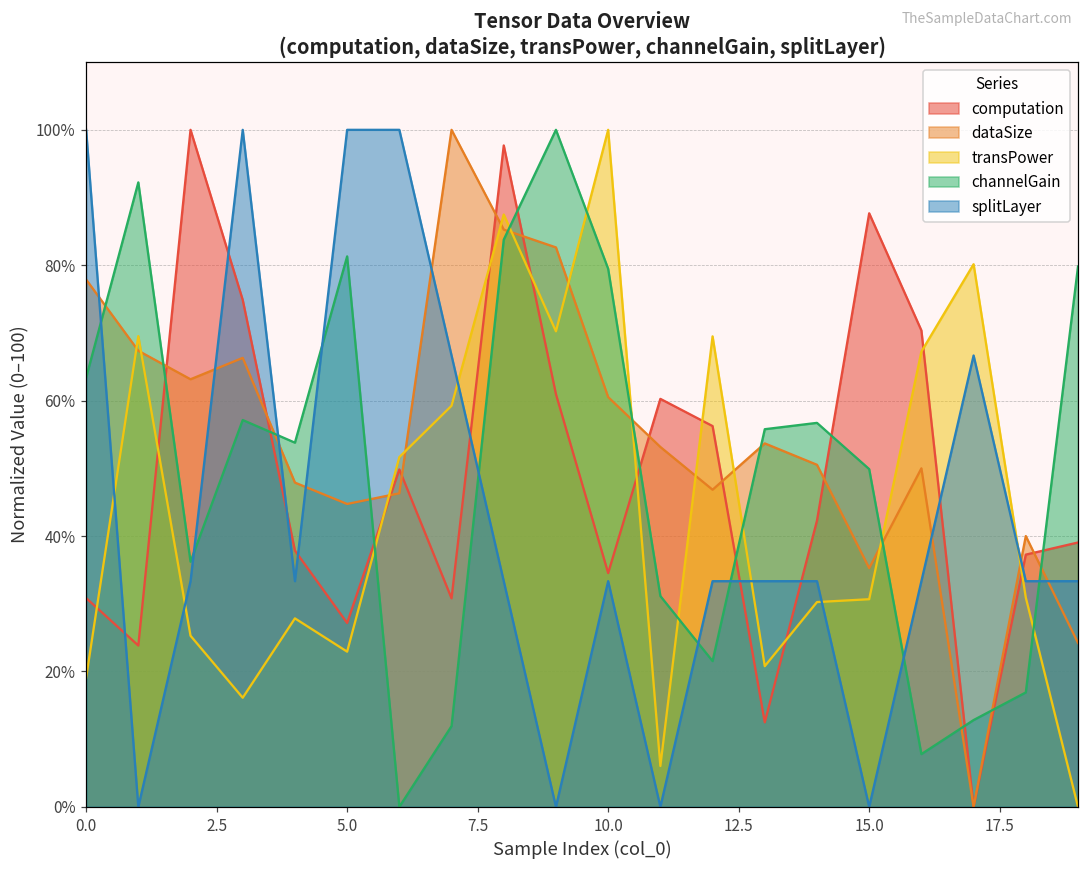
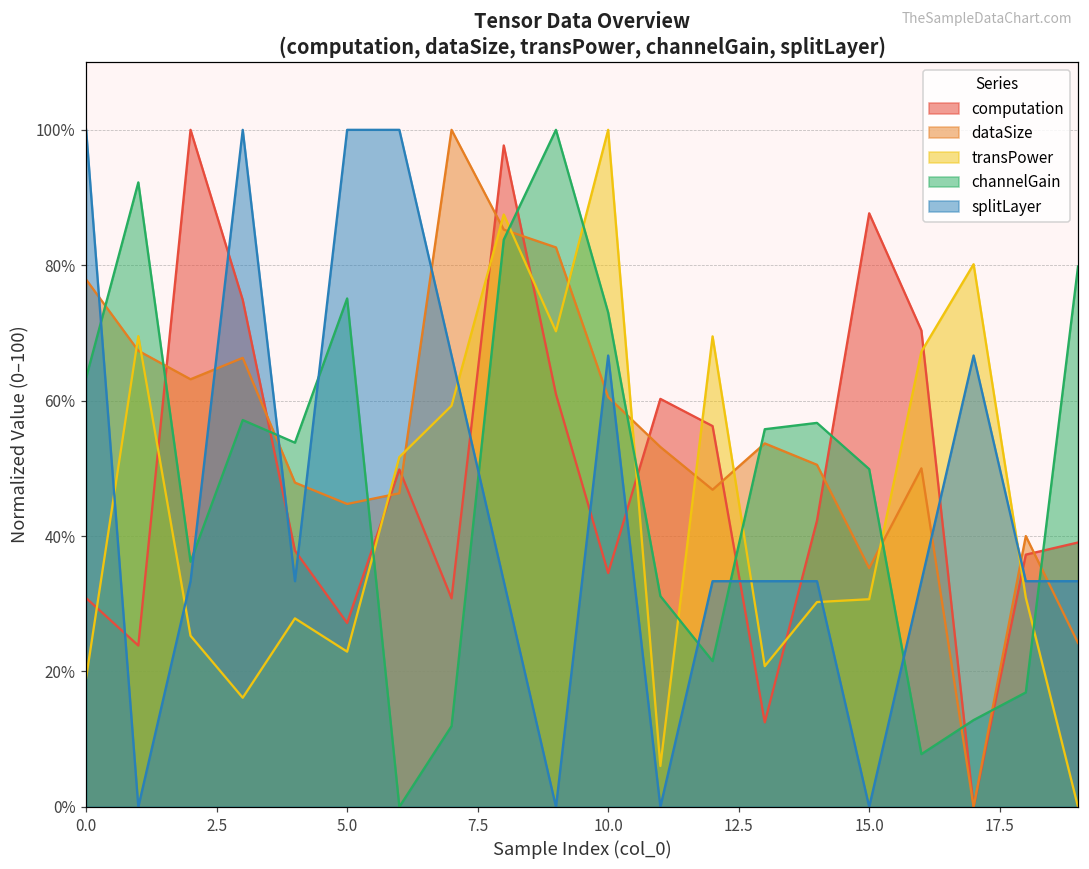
channelGain, 5.0: 81% -> 75%
channelGain, 10.0: 79% -> 73%
splitLayer, 10.0: 33% -> 67%
